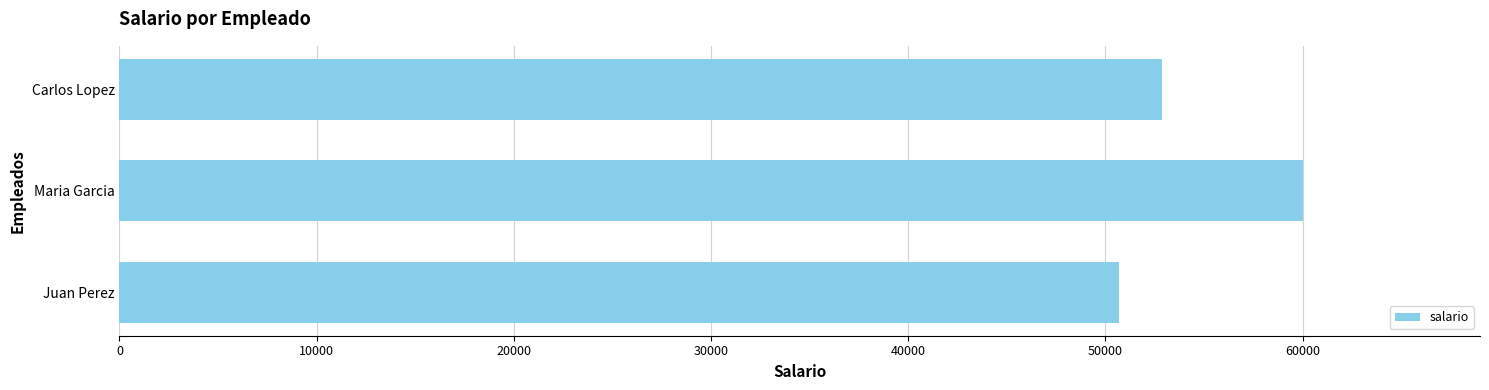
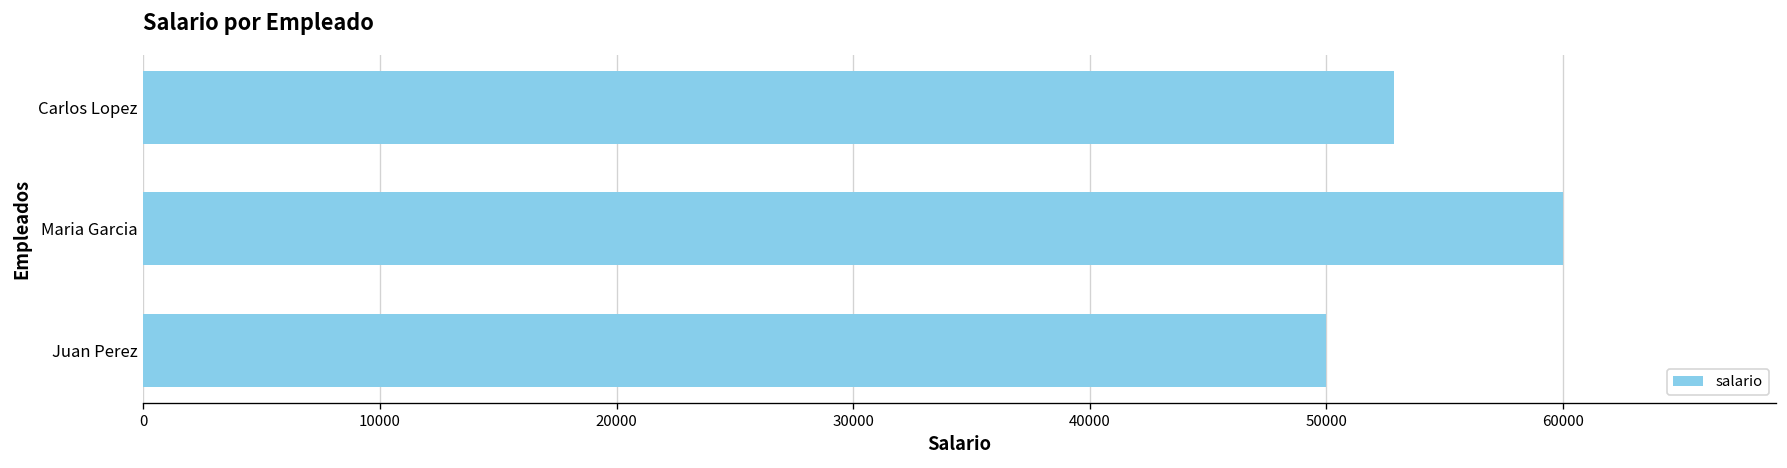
Juan Perez: 50700 -> 50000
